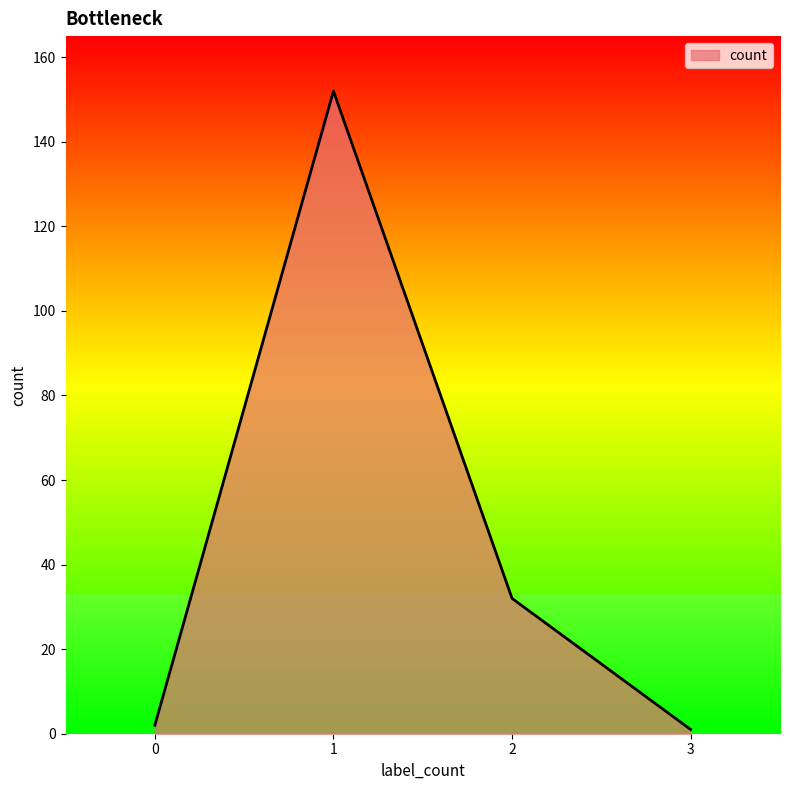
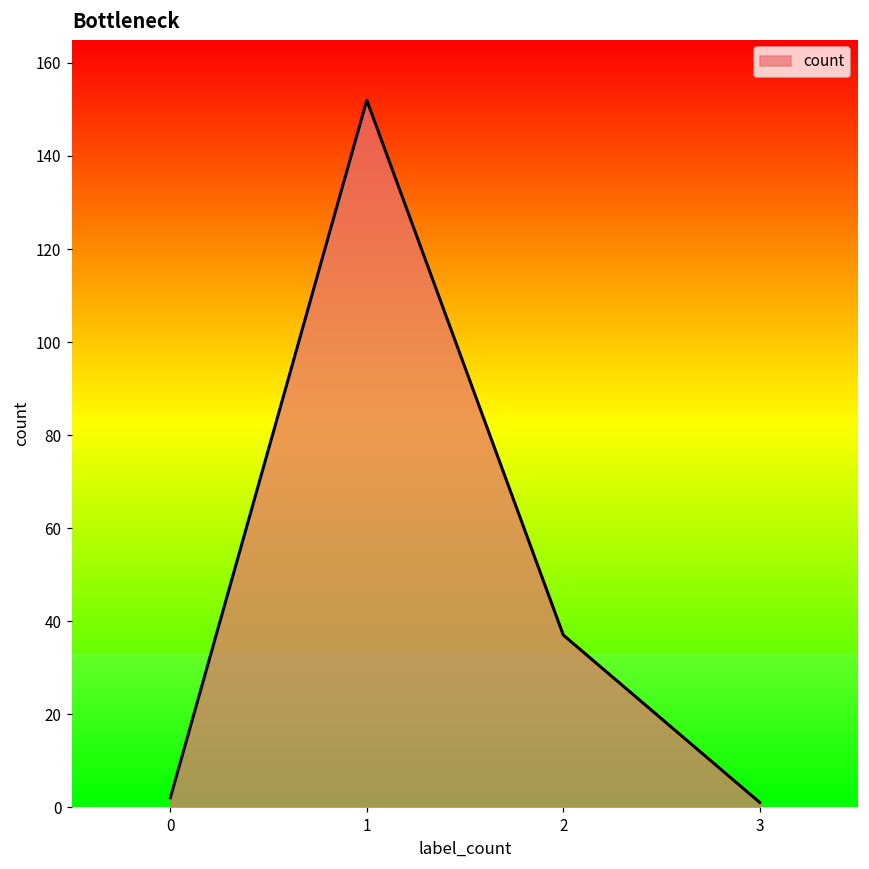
2: 32 -> 37
